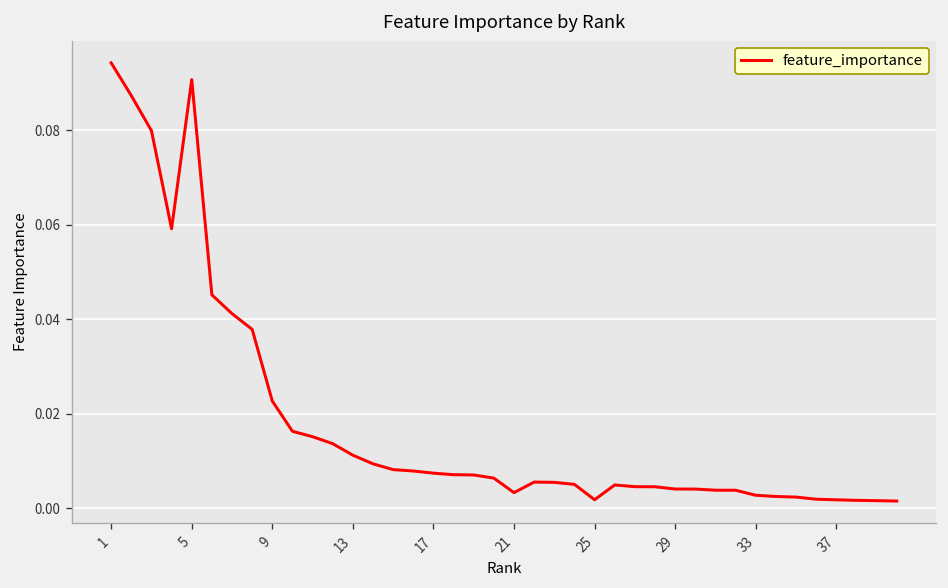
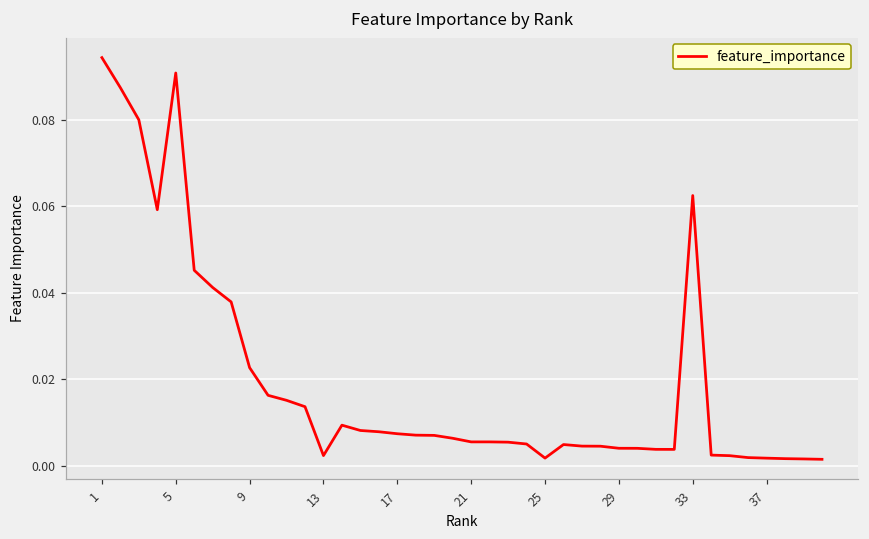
13: 0.011 -> 0.002
21: 0.003 -> 0.006
33: 0.003 -> 0.062
